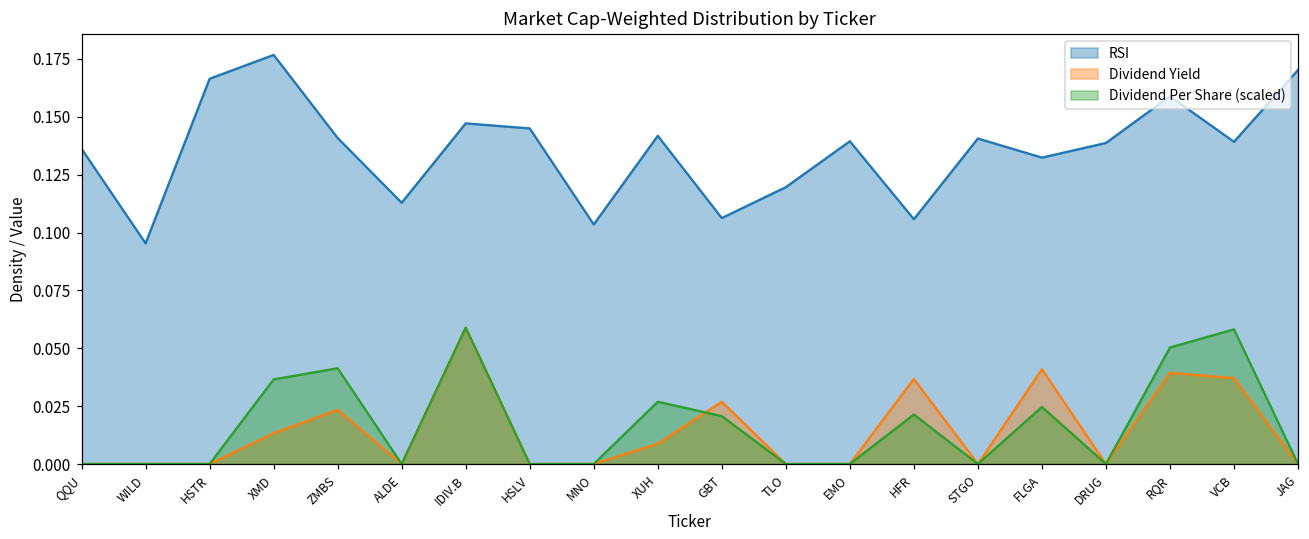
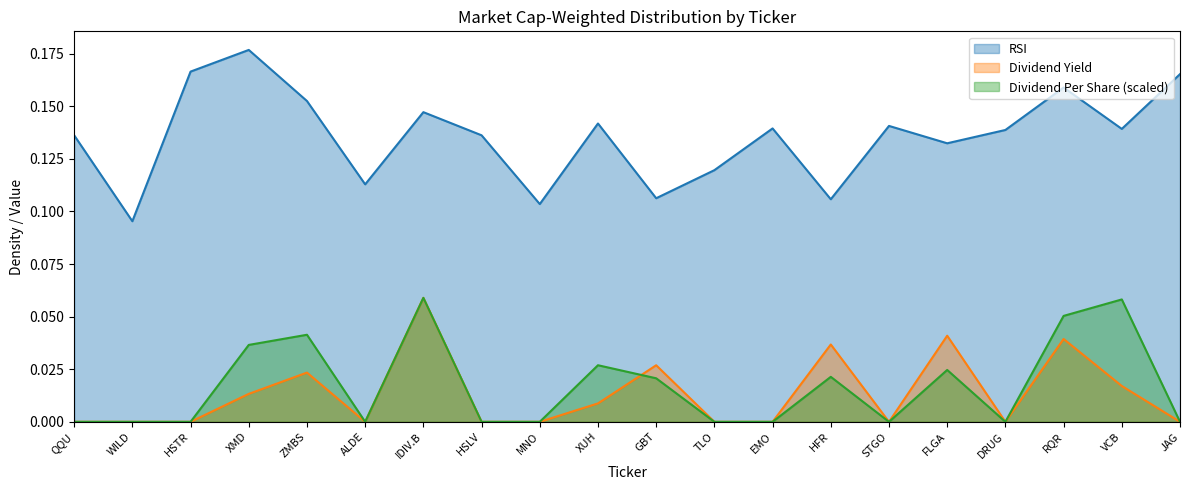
RSI, ZMBS: 0.141 -> 0.152
RSI, HSLV: 0.145 -> 0.136
Dividend Yield, VCB: 0.037 -> 0.017
RSI, JAG: 0.170 -> 0.165
